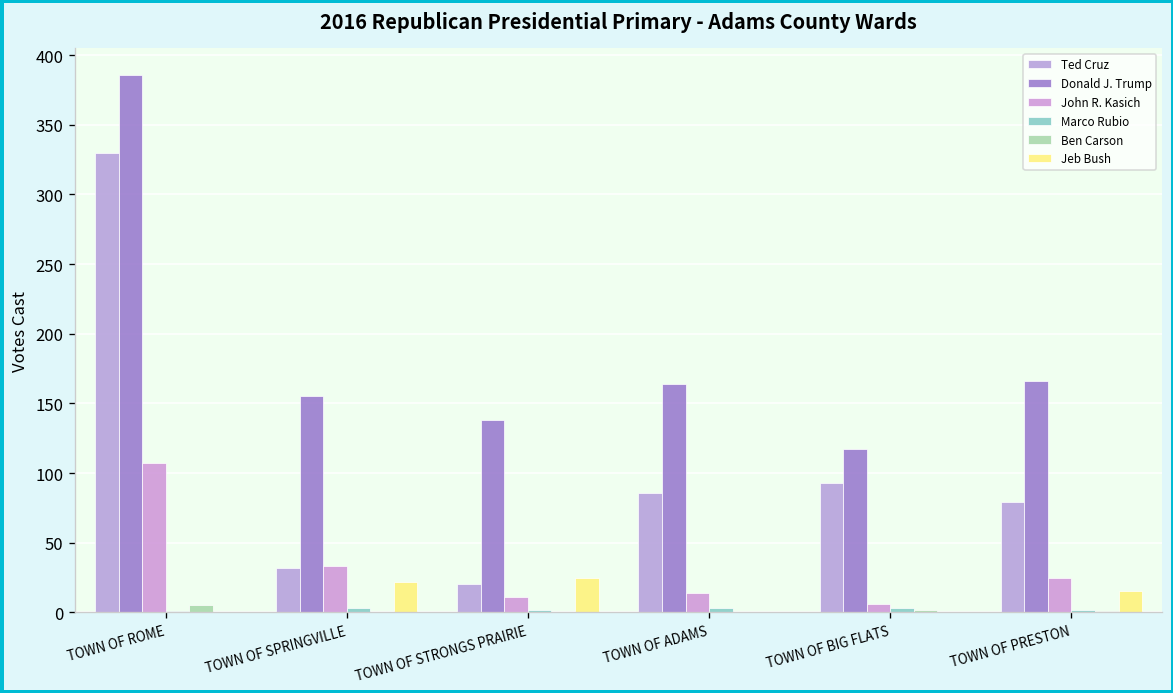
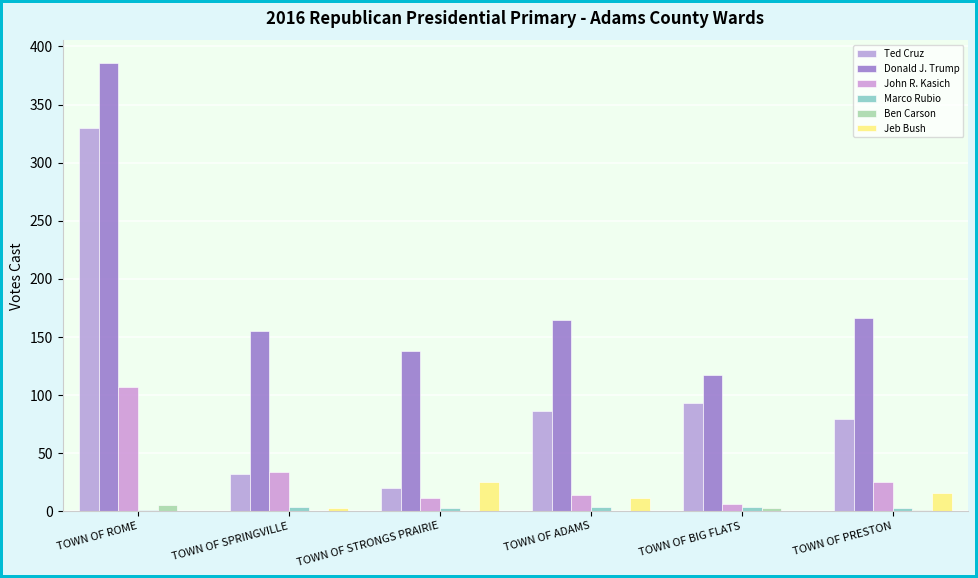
Jeb Bush, TOWN OF SPRINGVILLE: 22 -> 2
Jeb Bush, TOWN OF ADAMS: 0 -> 11
